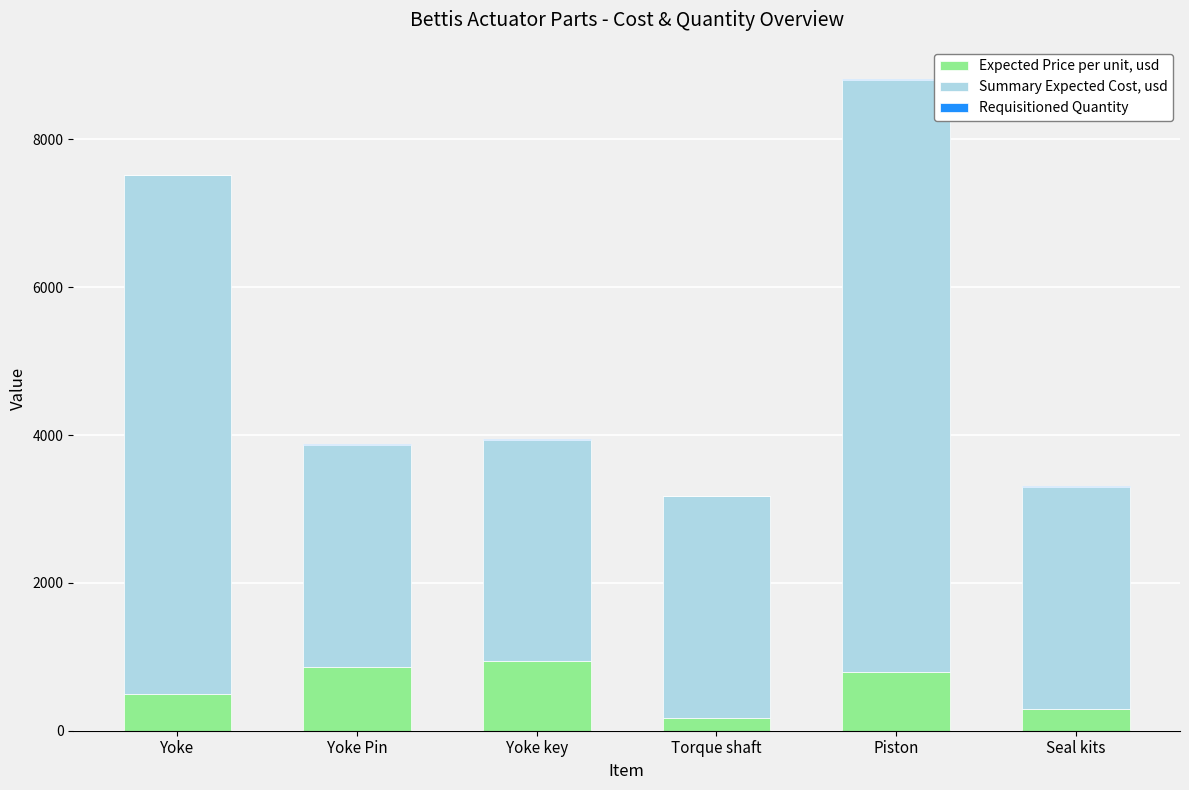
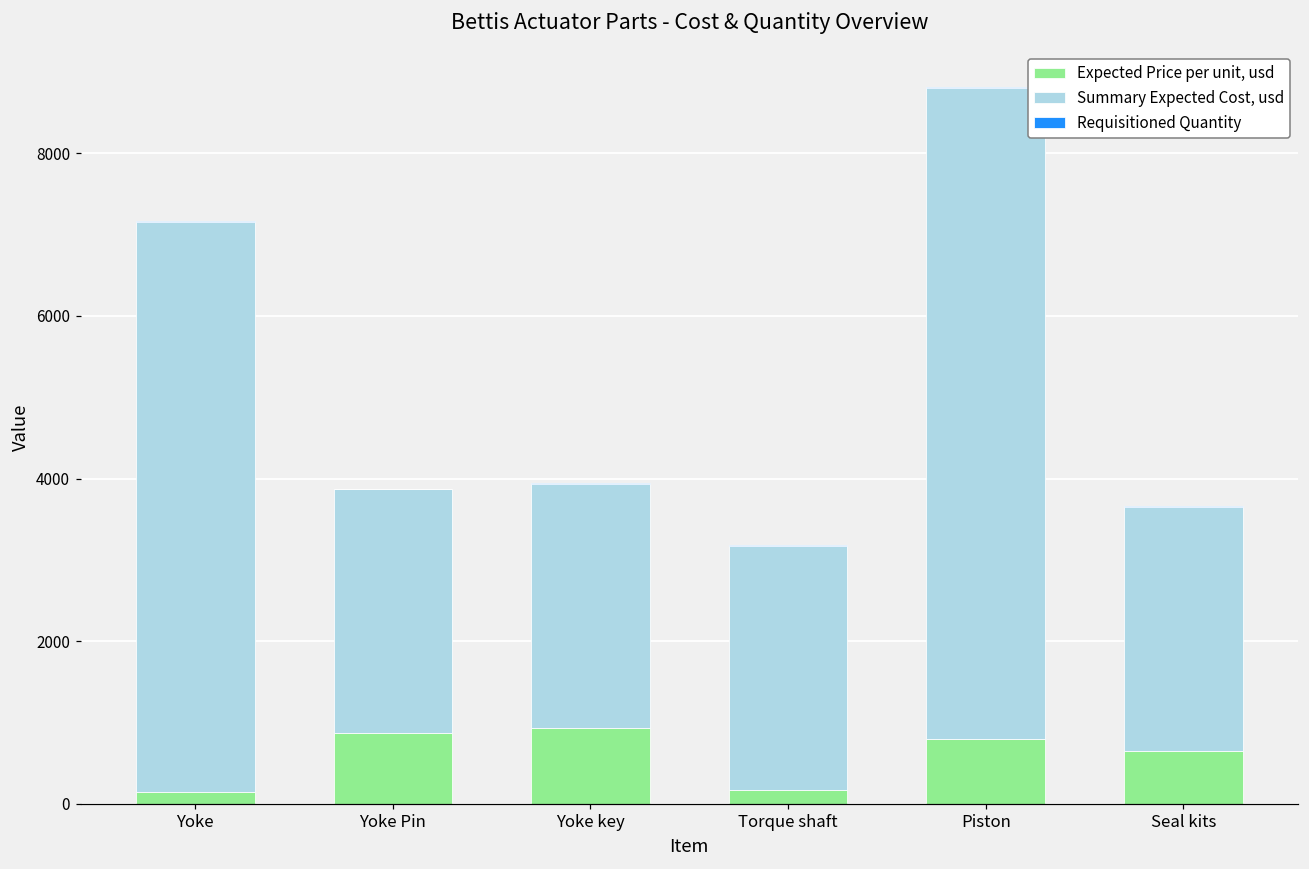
Expected Price per unit, usd, Yoke: 500 -> 100
Expected Price per unit, usd, Seal kits: 300 -> 700
